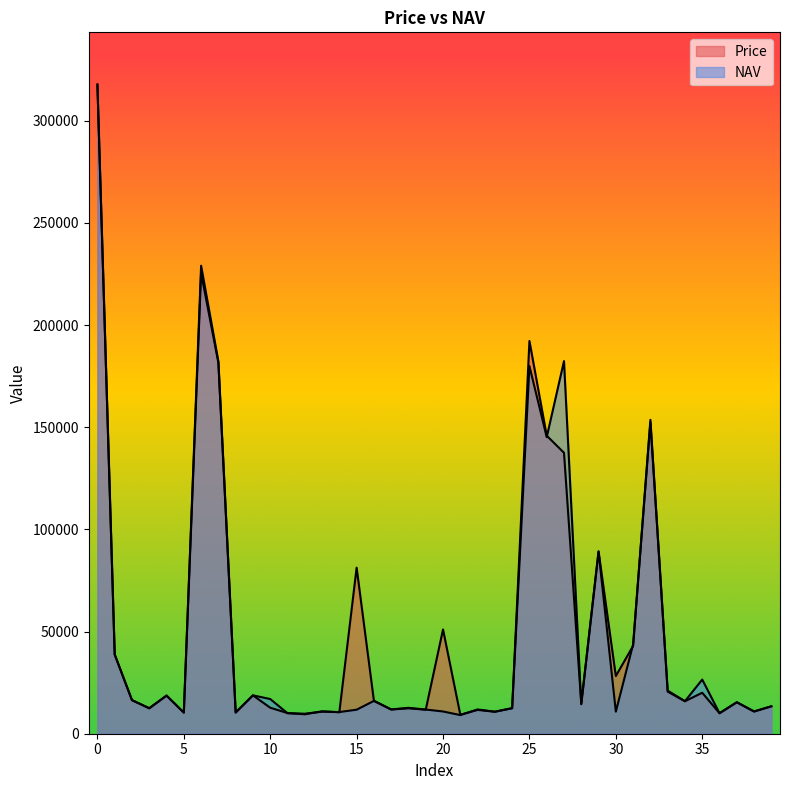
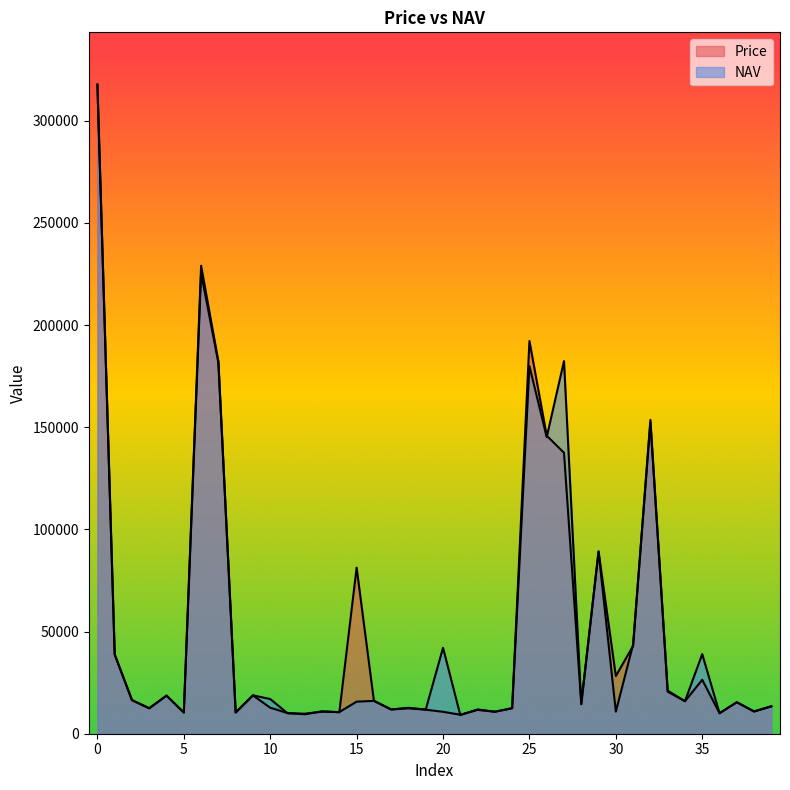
NAV, 15: 12000 -> 16000
Price, 20: 51000 -> 11000
NAV, 20: 11000 -> 42000
Price, 35: 20000 -> 26000
NAV, 35: 27000 -> 39000
